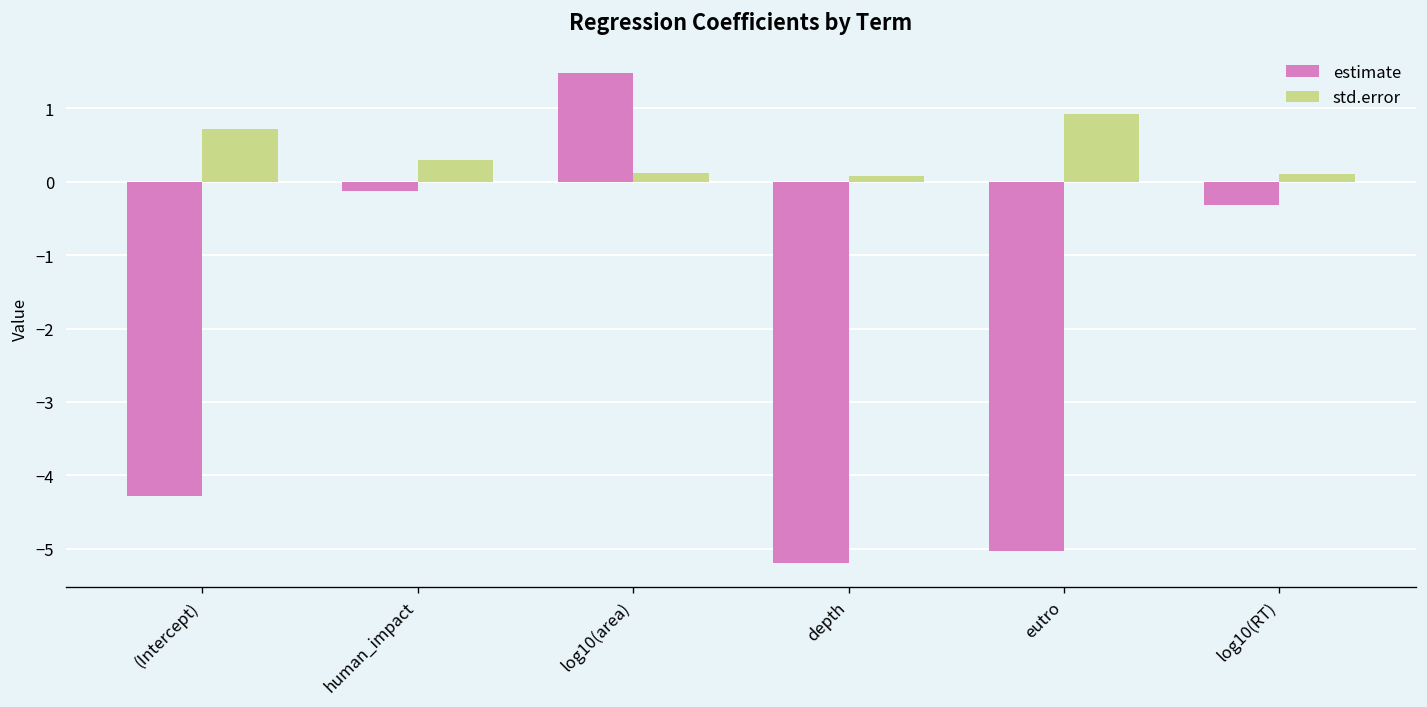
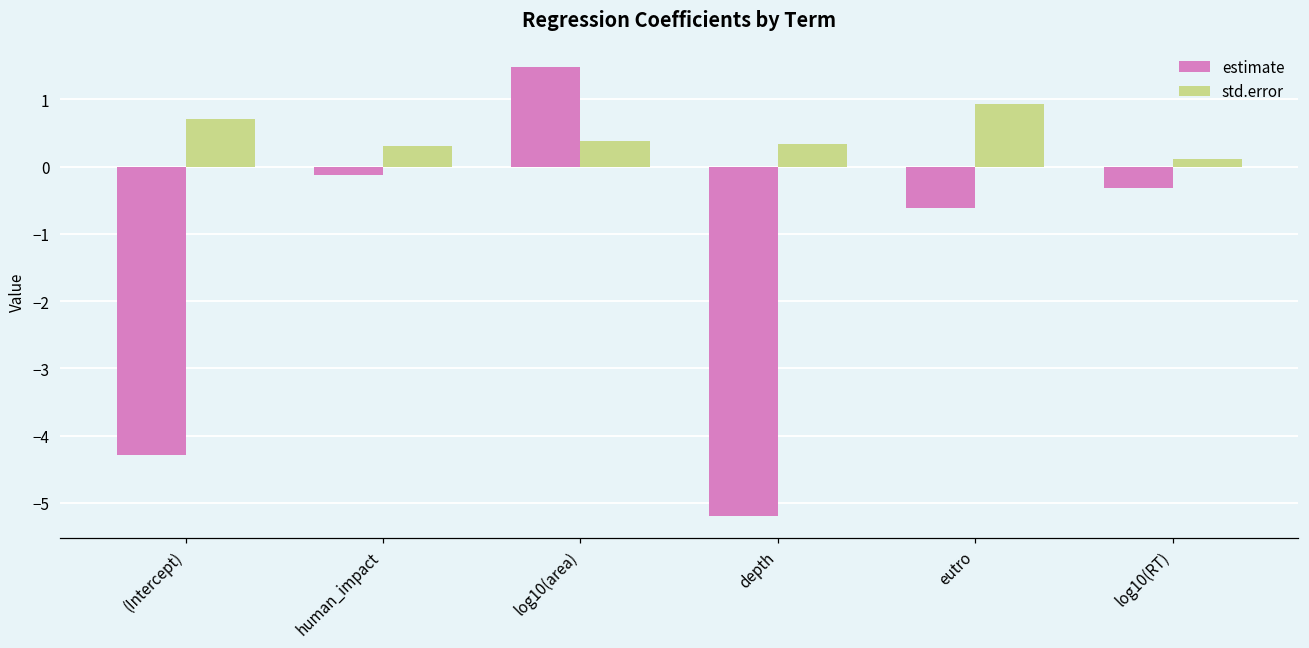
std.error, log10(area): 0.1 -> 0.4
std.error, depth: 0.1 -> 0.3
estimate, eutro: -5.0 -> -0.6
